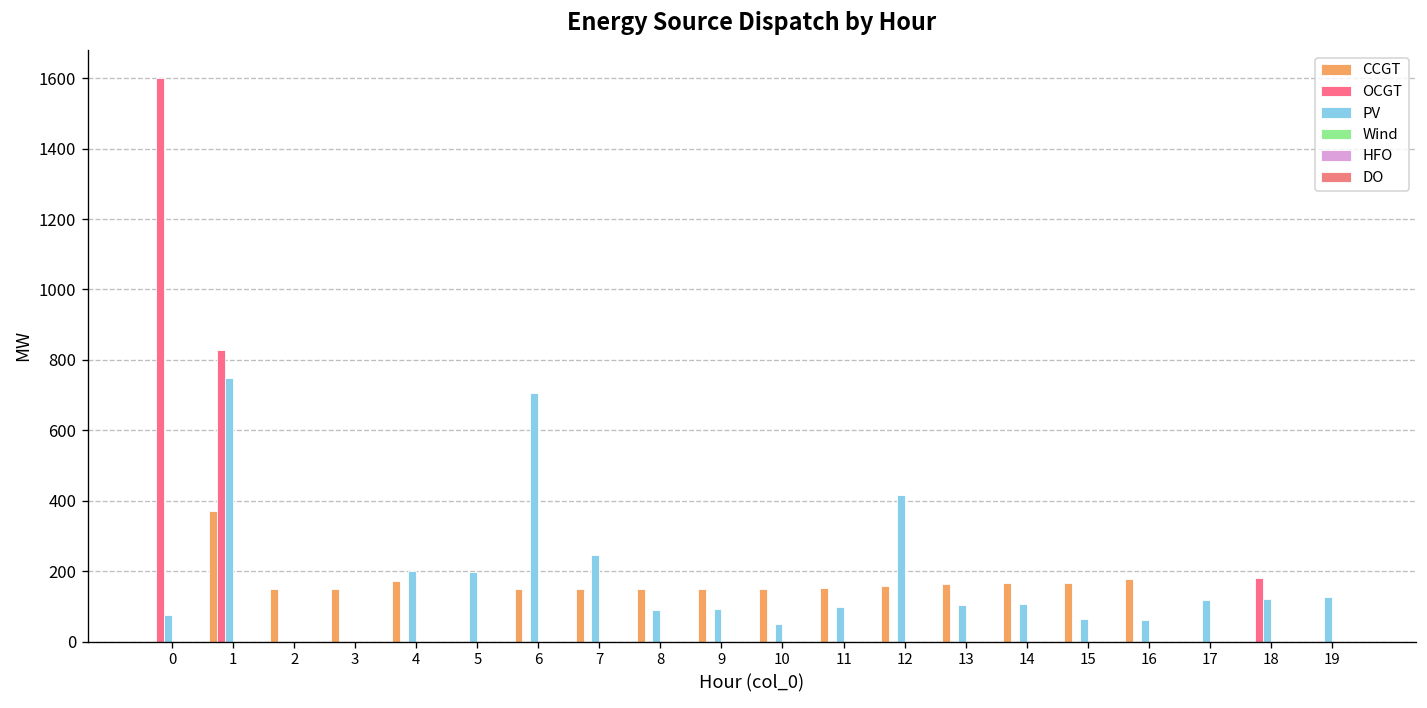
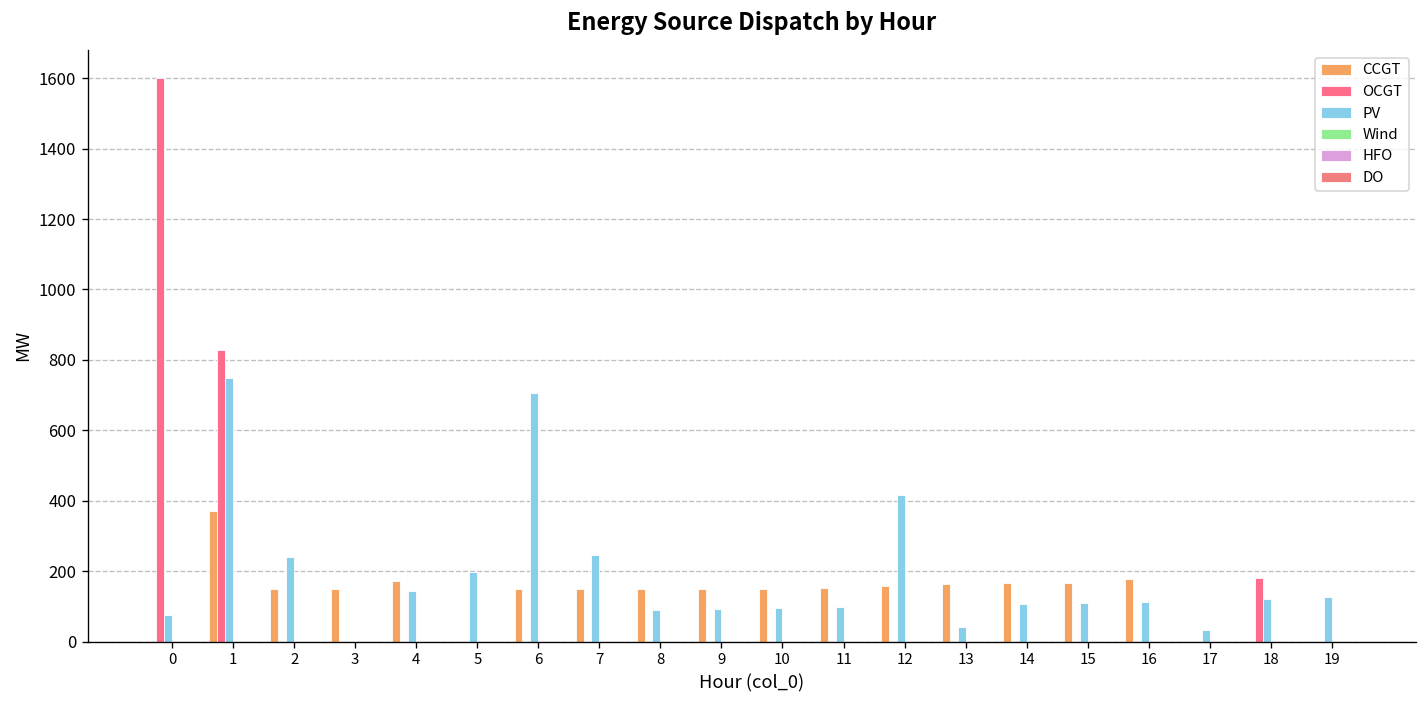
PV, 2: 0 -> 240
PV, 4: 200 -> 140
PV, 10: 50 -> 100
PV, 13: 110 -> 40
PV, 15: 70 -> 110
PV, 16: 60 -> 110
PV, 17: 120 -> 30
